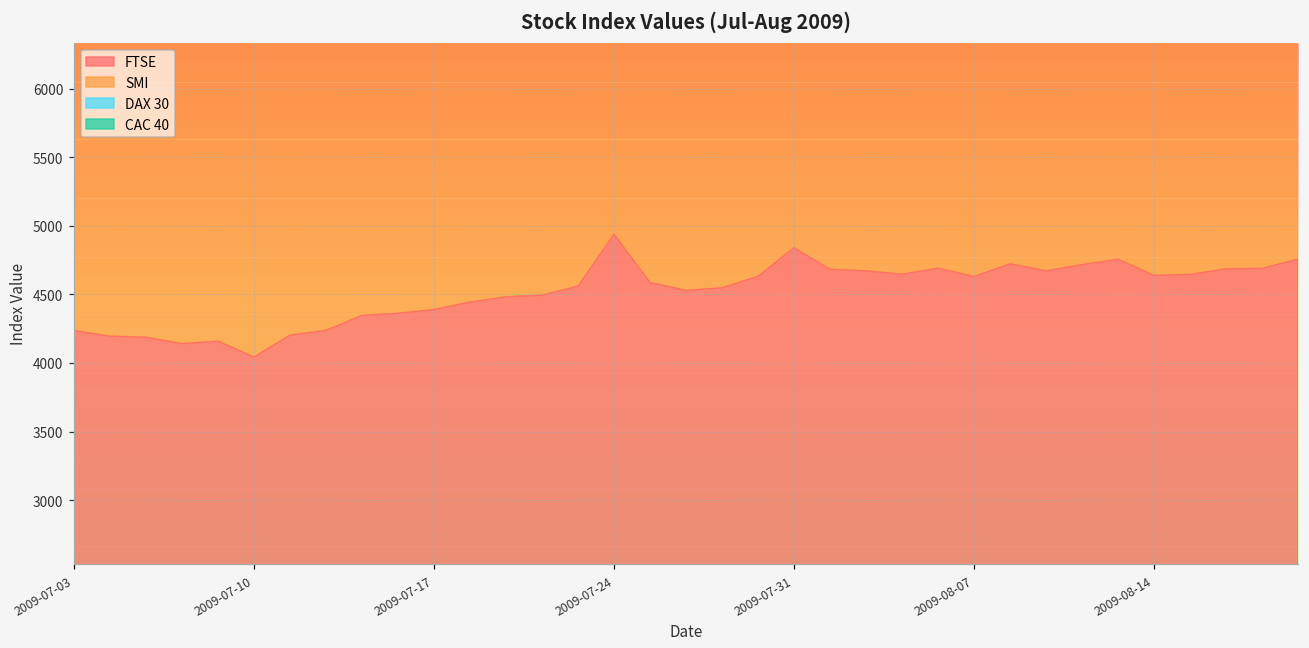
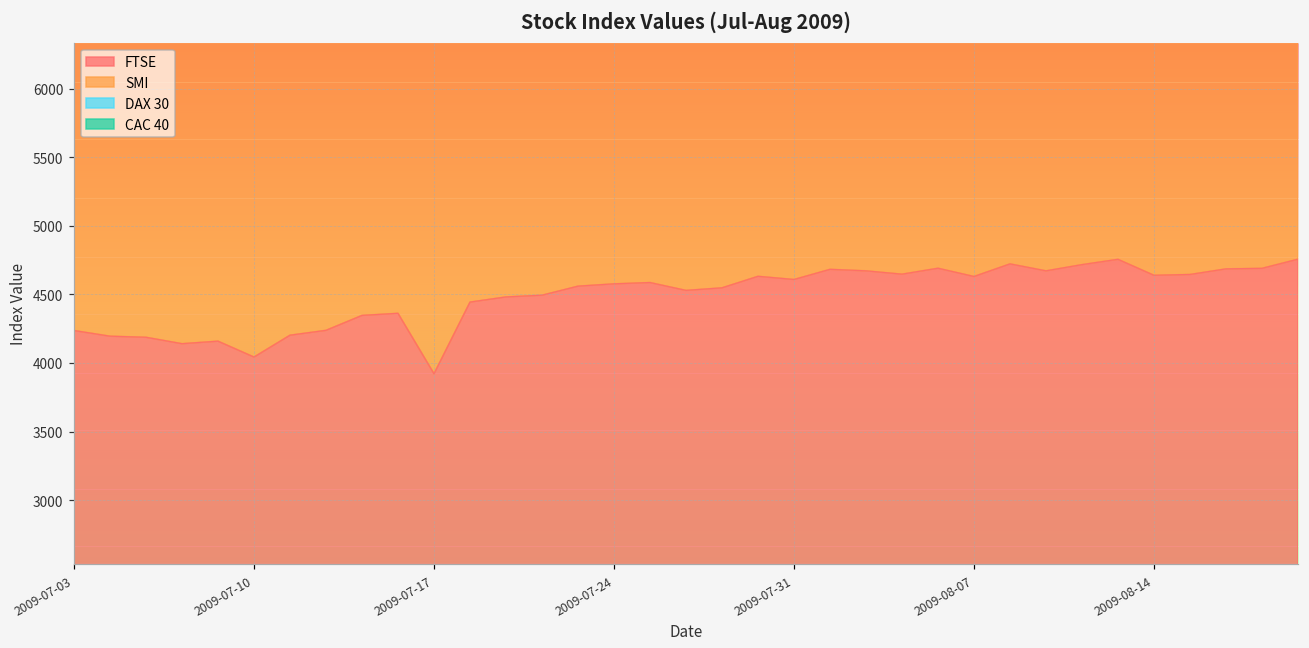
FTSE, 2009-07-17: 4390 -> 3920
FTSE, 2009-07-24: 4940 -> 4580
FTSE, 2009-07-31: 4840 -> 4610
